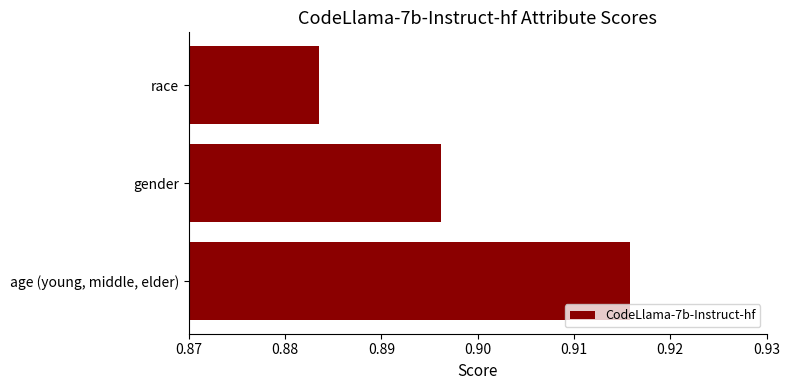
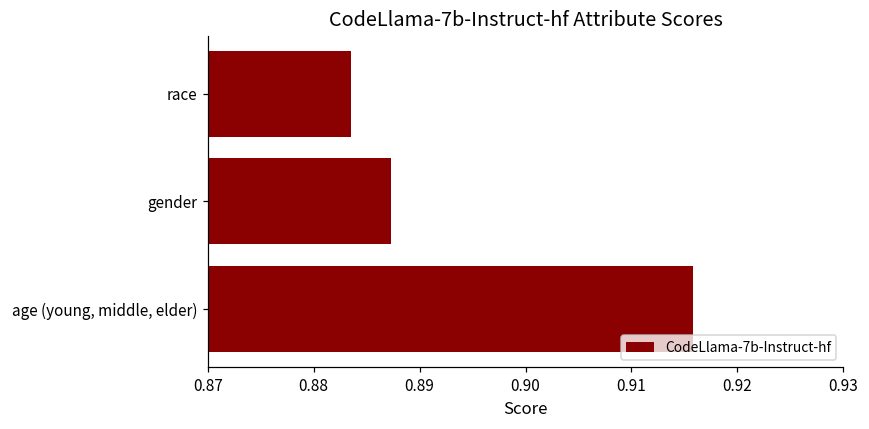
gender: 0.896 -> 0.887
